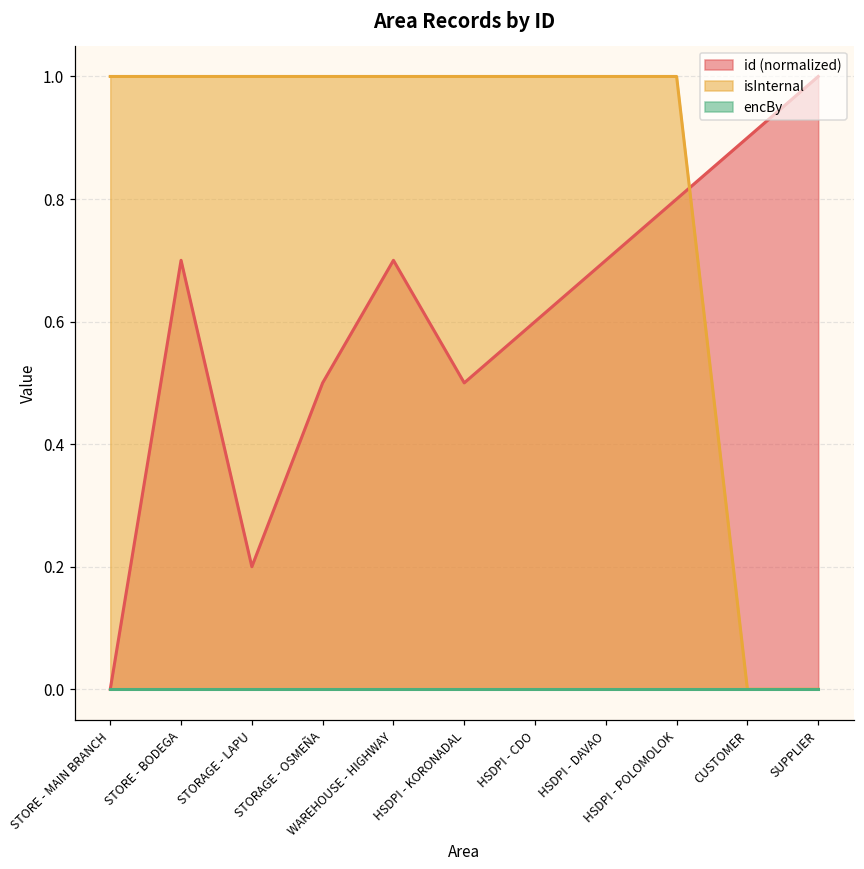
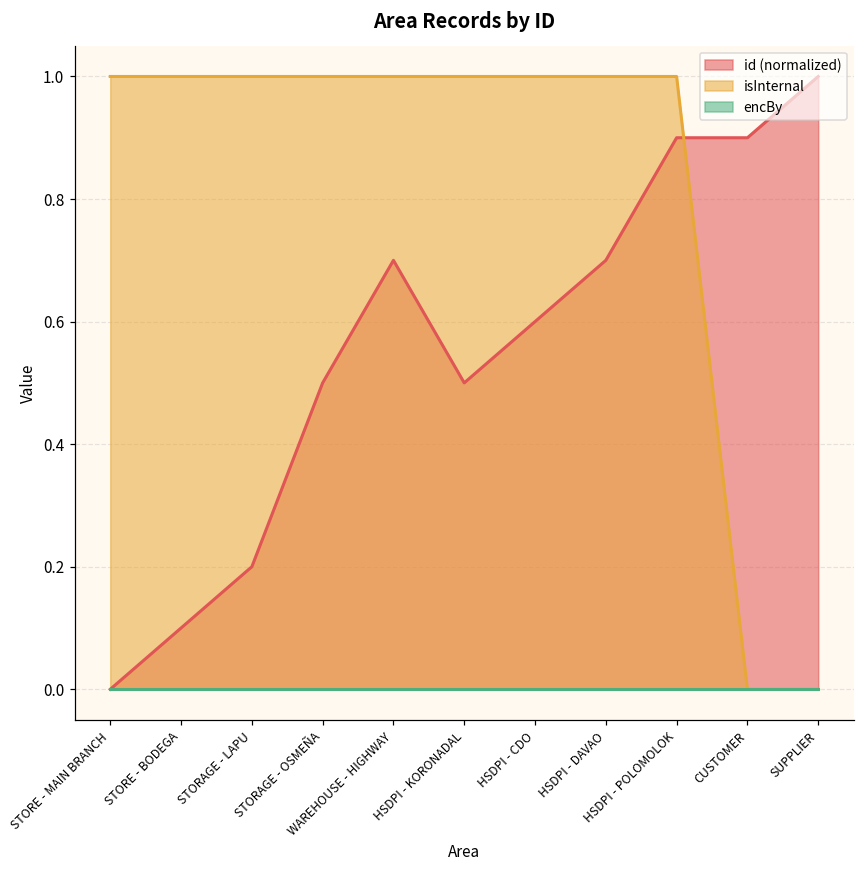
id (normalized), STORE - BODEGA: 0.70 -> 0.10
id (normalized), HSDPI - POLOMOLOK: 0.80 -> 0.90
